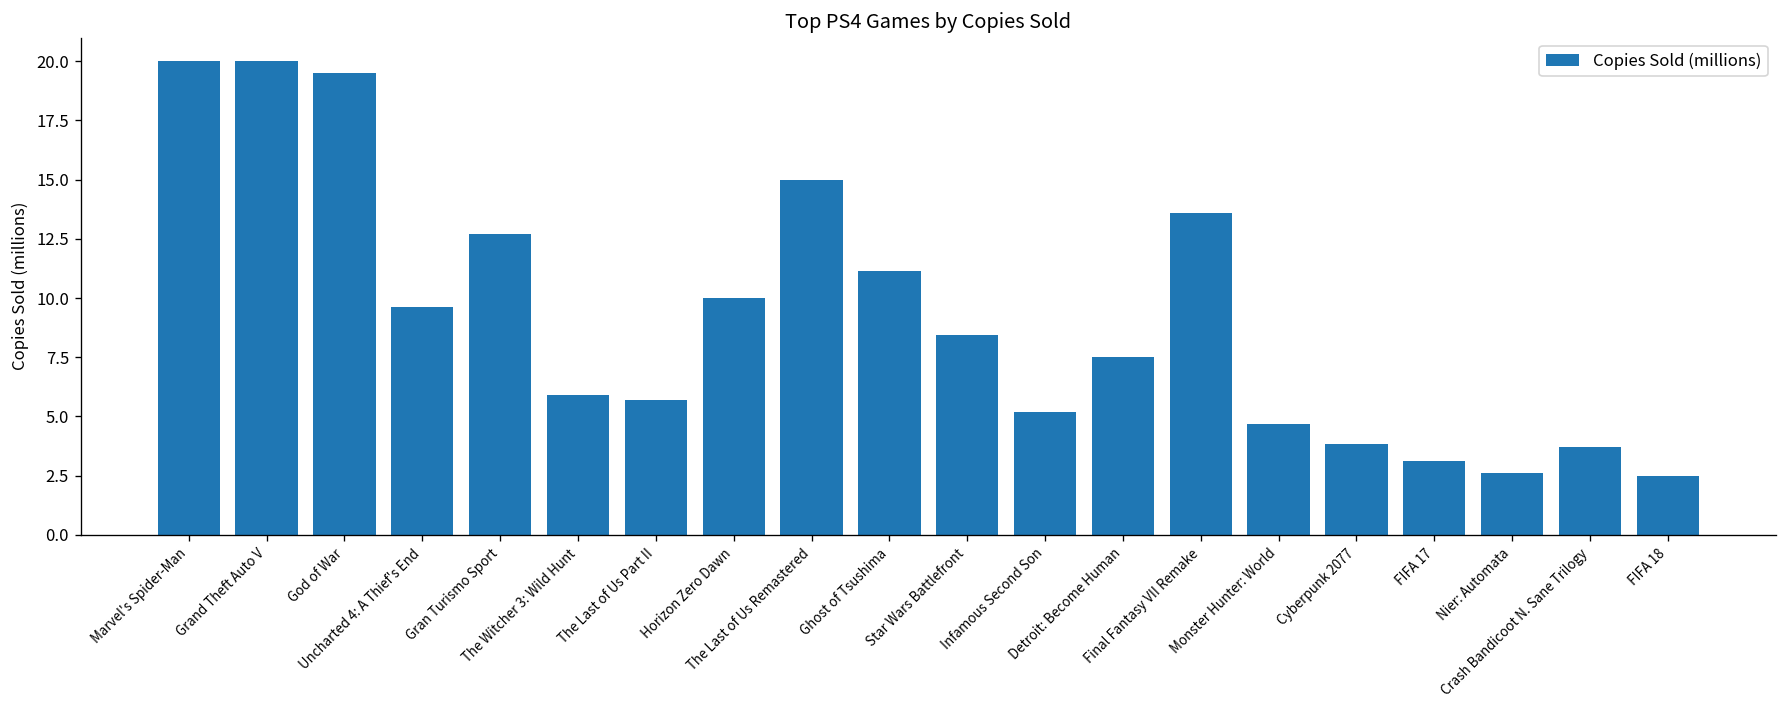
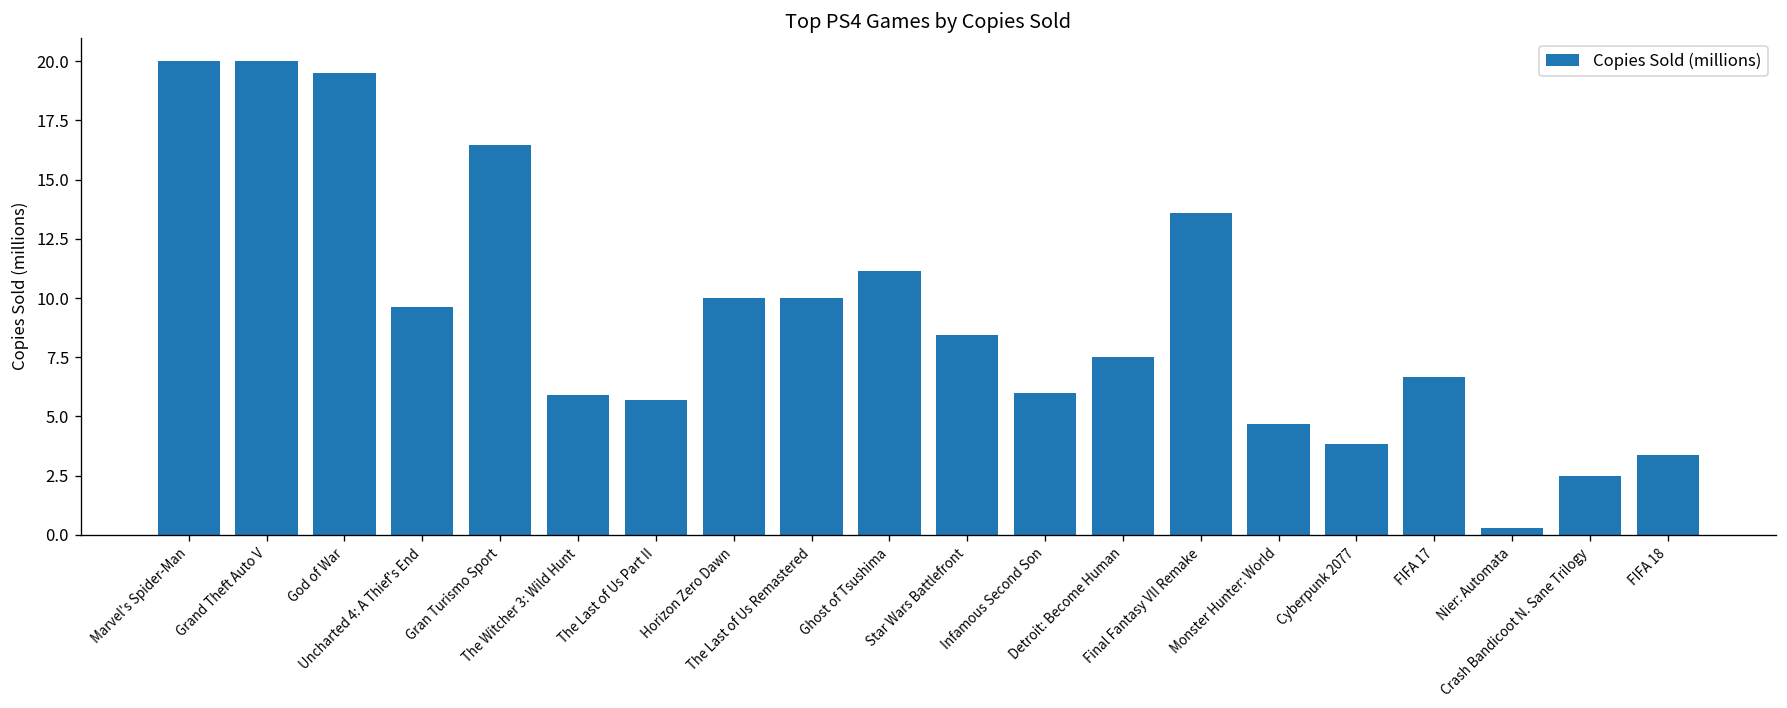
Gran Turismo Sport: 12.7 -> 16.5
The Last of Us Remastered: 15 -> 10
Infamous Second Son: 5.2 -> 6.0
FIFA 17: 3.1 -> 6.7
Nier: Automata: 2.6 -> 0.3
Crash Bandicoot N. Sane Trilogy: 3.7 -> 2.5
FIFA 18: 2.5 -> 3.4
